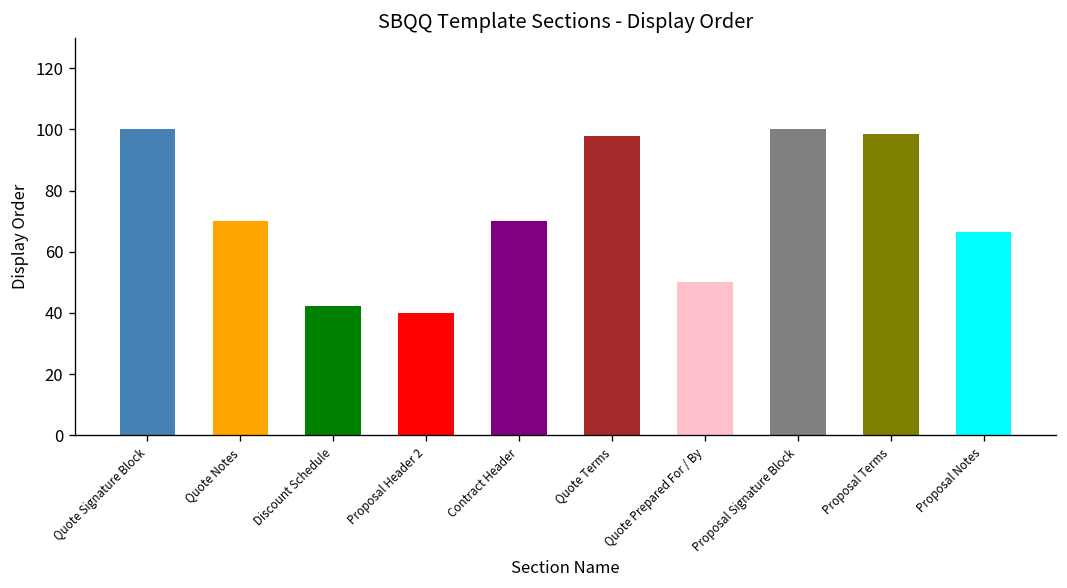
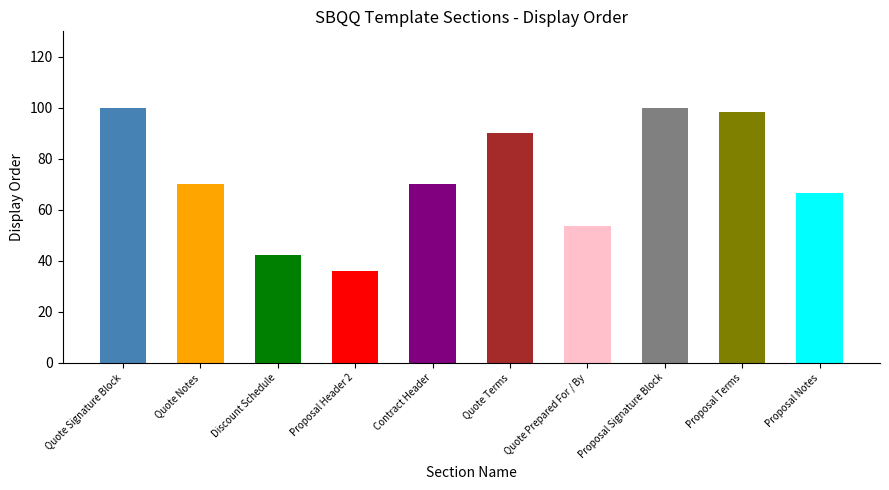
Proposal Header 2: 40 -> 36
Quote Terms: 98 -> 90
Quote Prepared For / By: 50 -> 54
